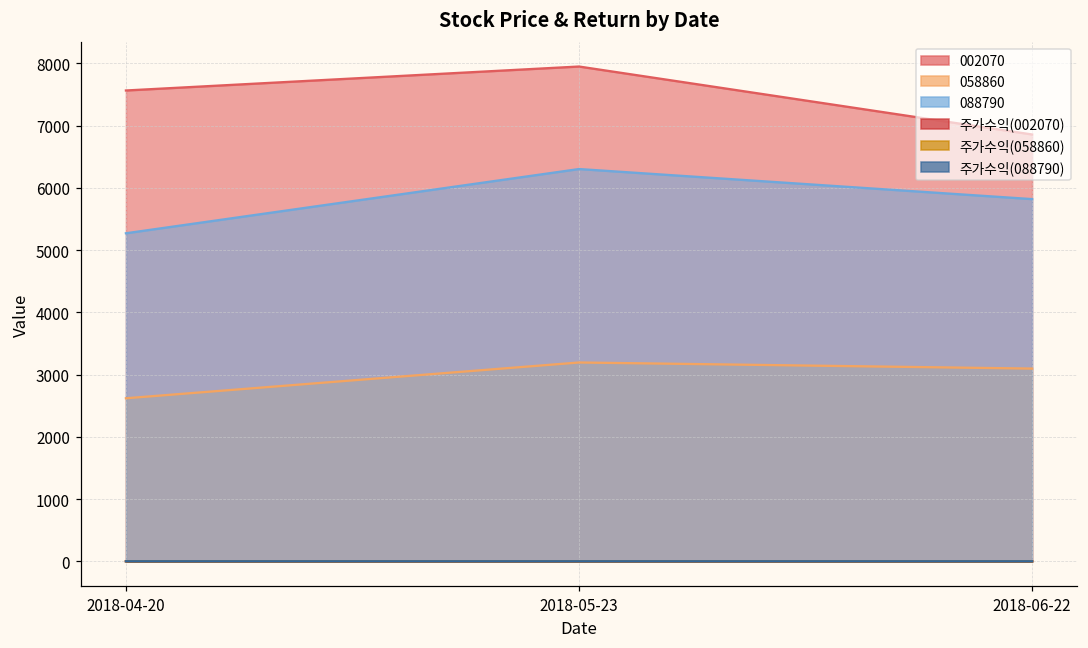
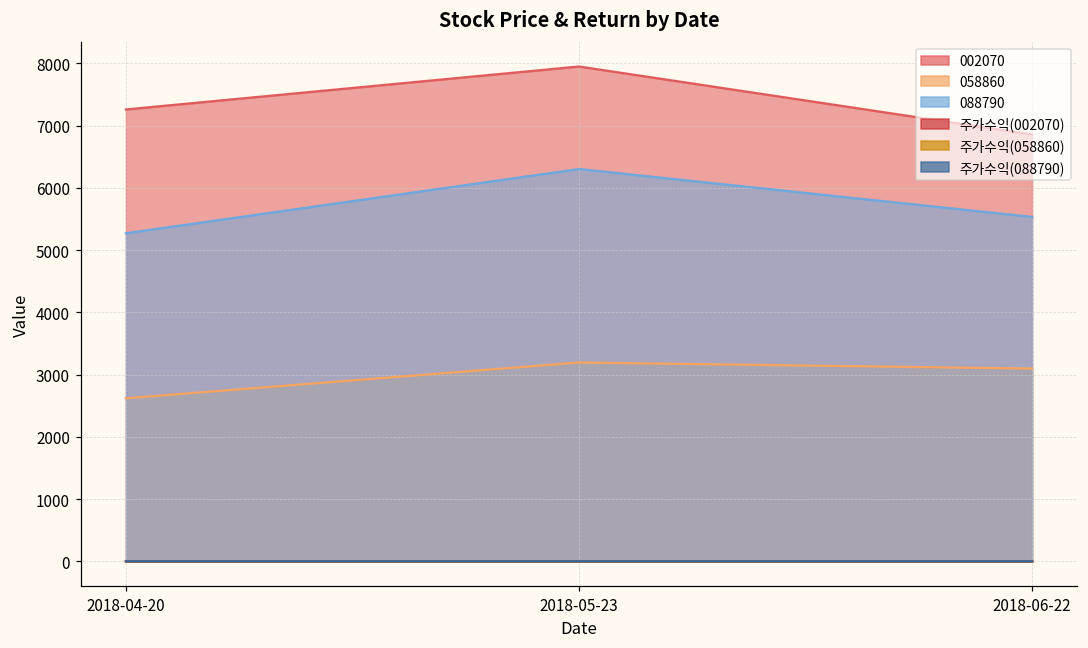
002070, 2018-04-20: 7600 -> 7300
088790, 2018-06-22: 5800 -> 5500
